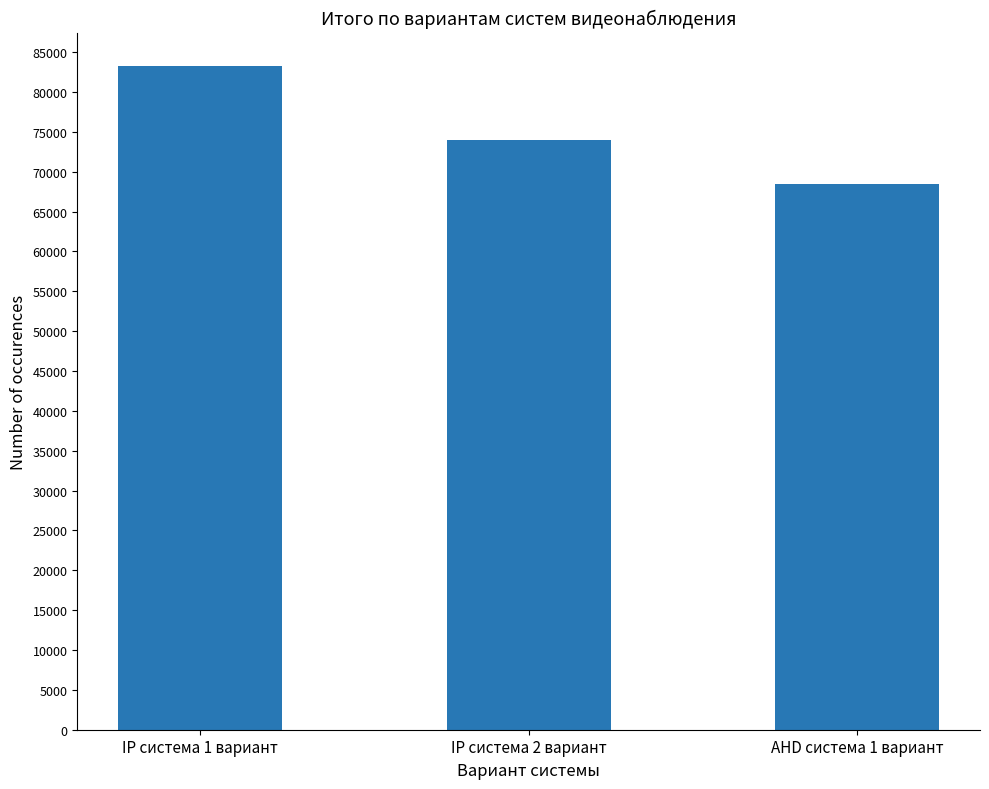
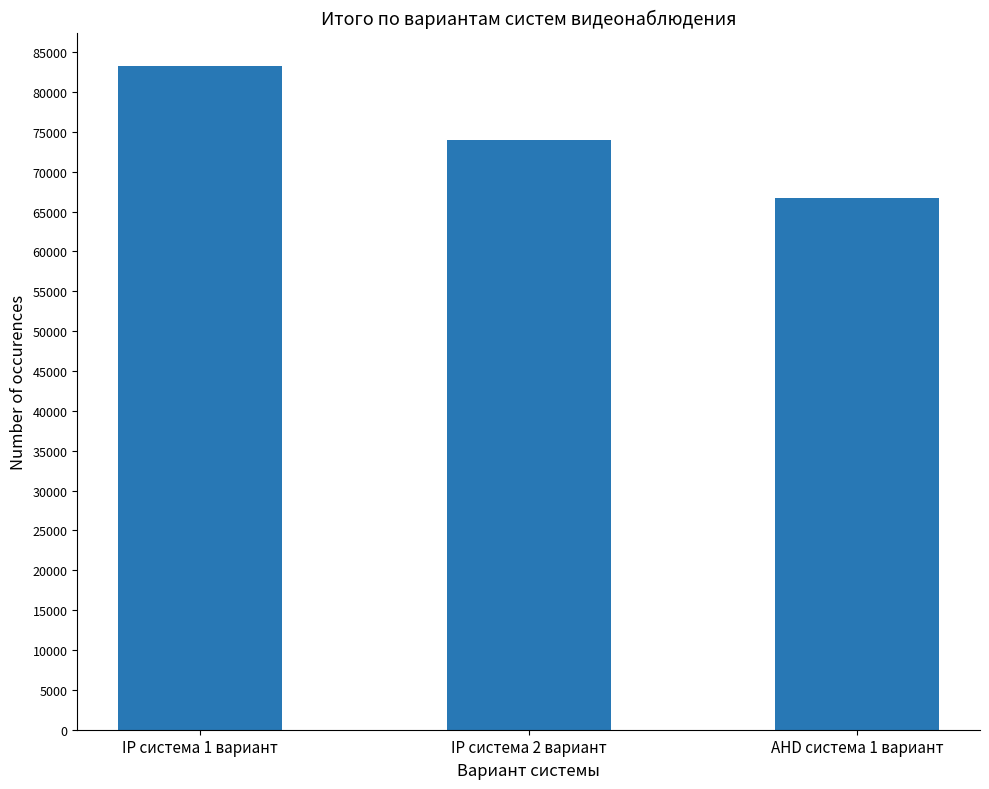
AHD система 1 вариант: 68000 -> 67000
